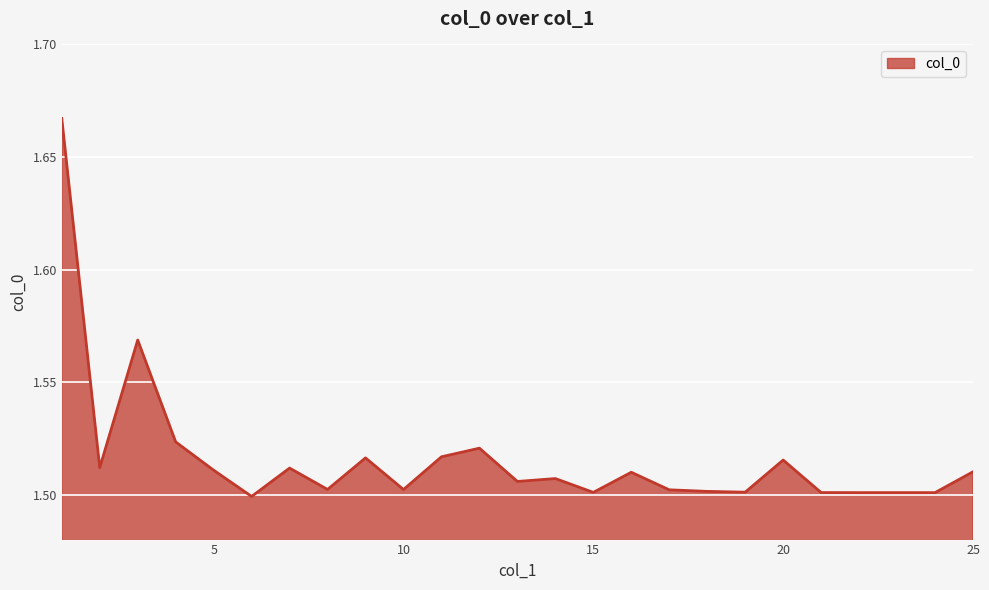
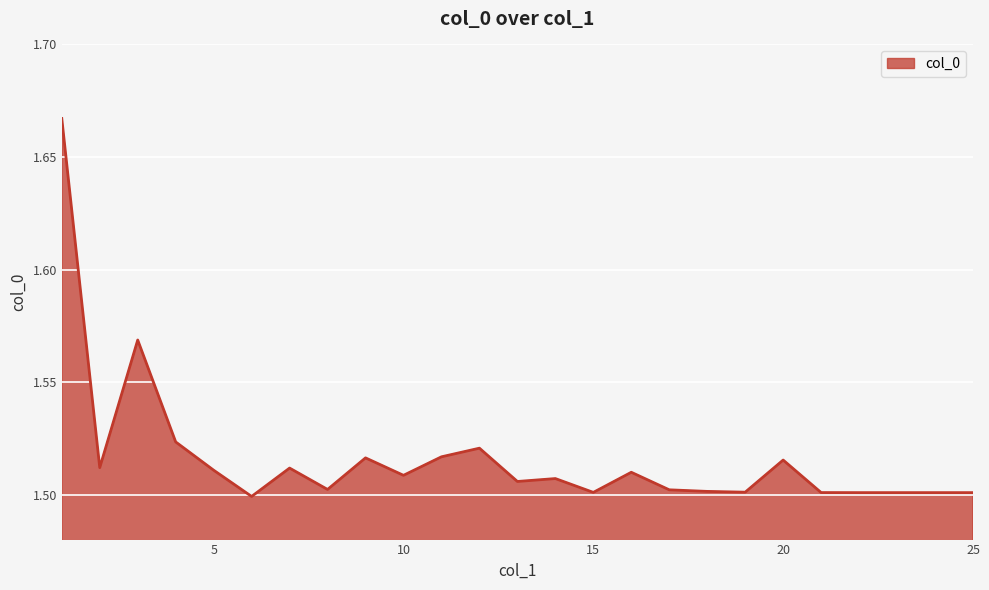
10: 1.502 -> 1.509
25: 1.510 -> 1.501
